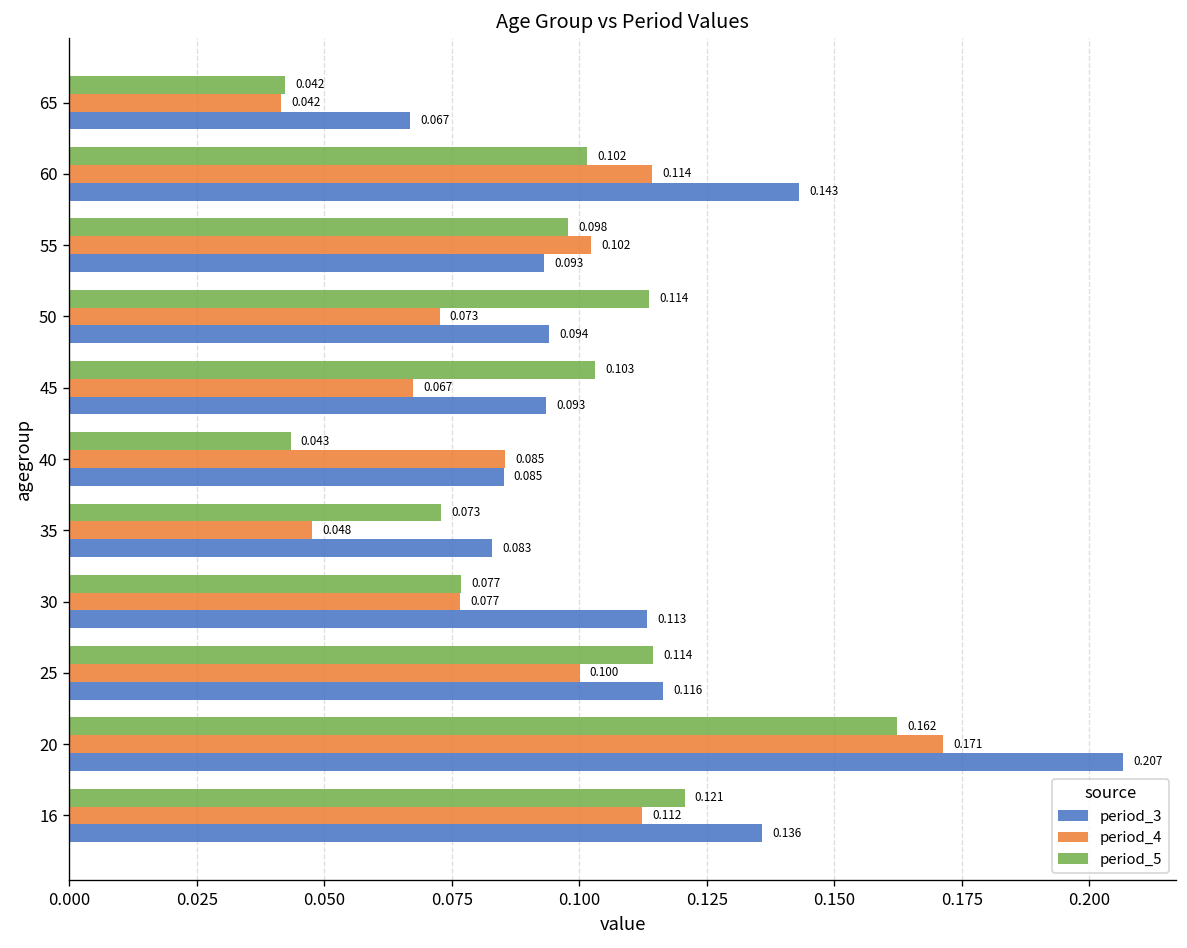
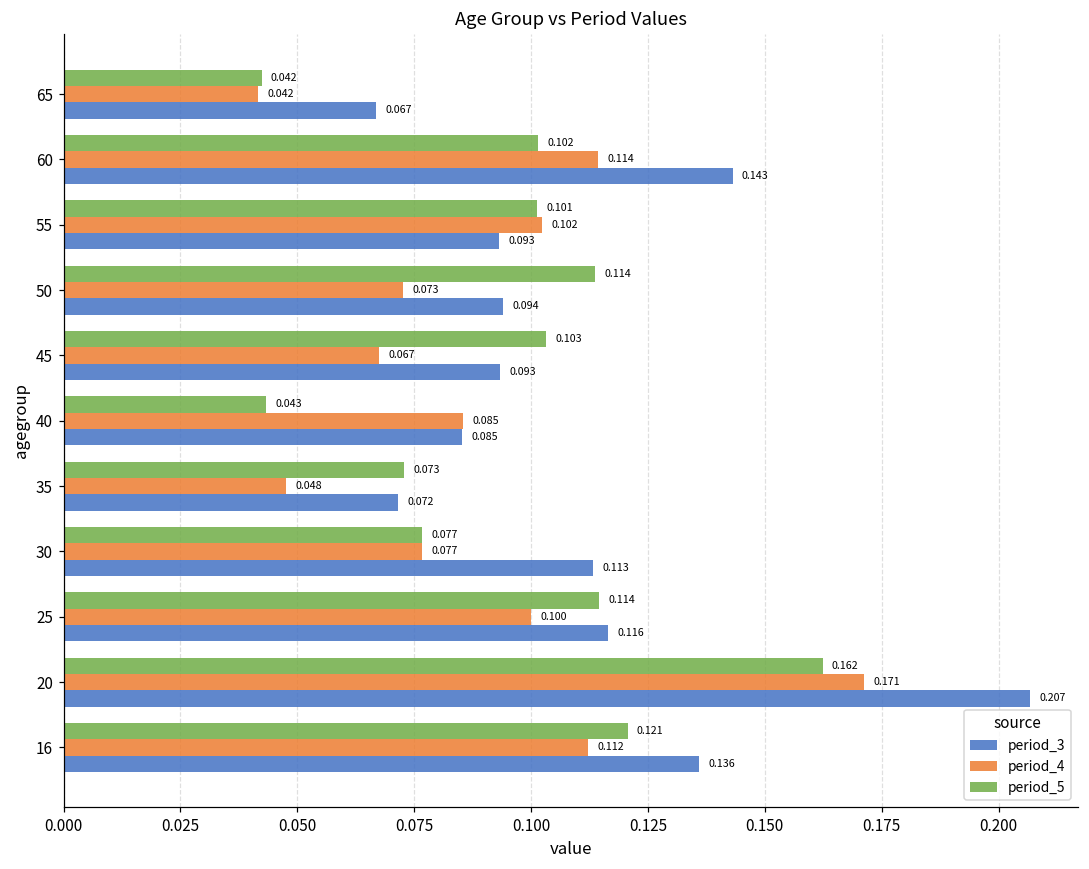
period_5, 55: 0.098 -> 0.101
period_3, 35: 0.083 -> 0.072
